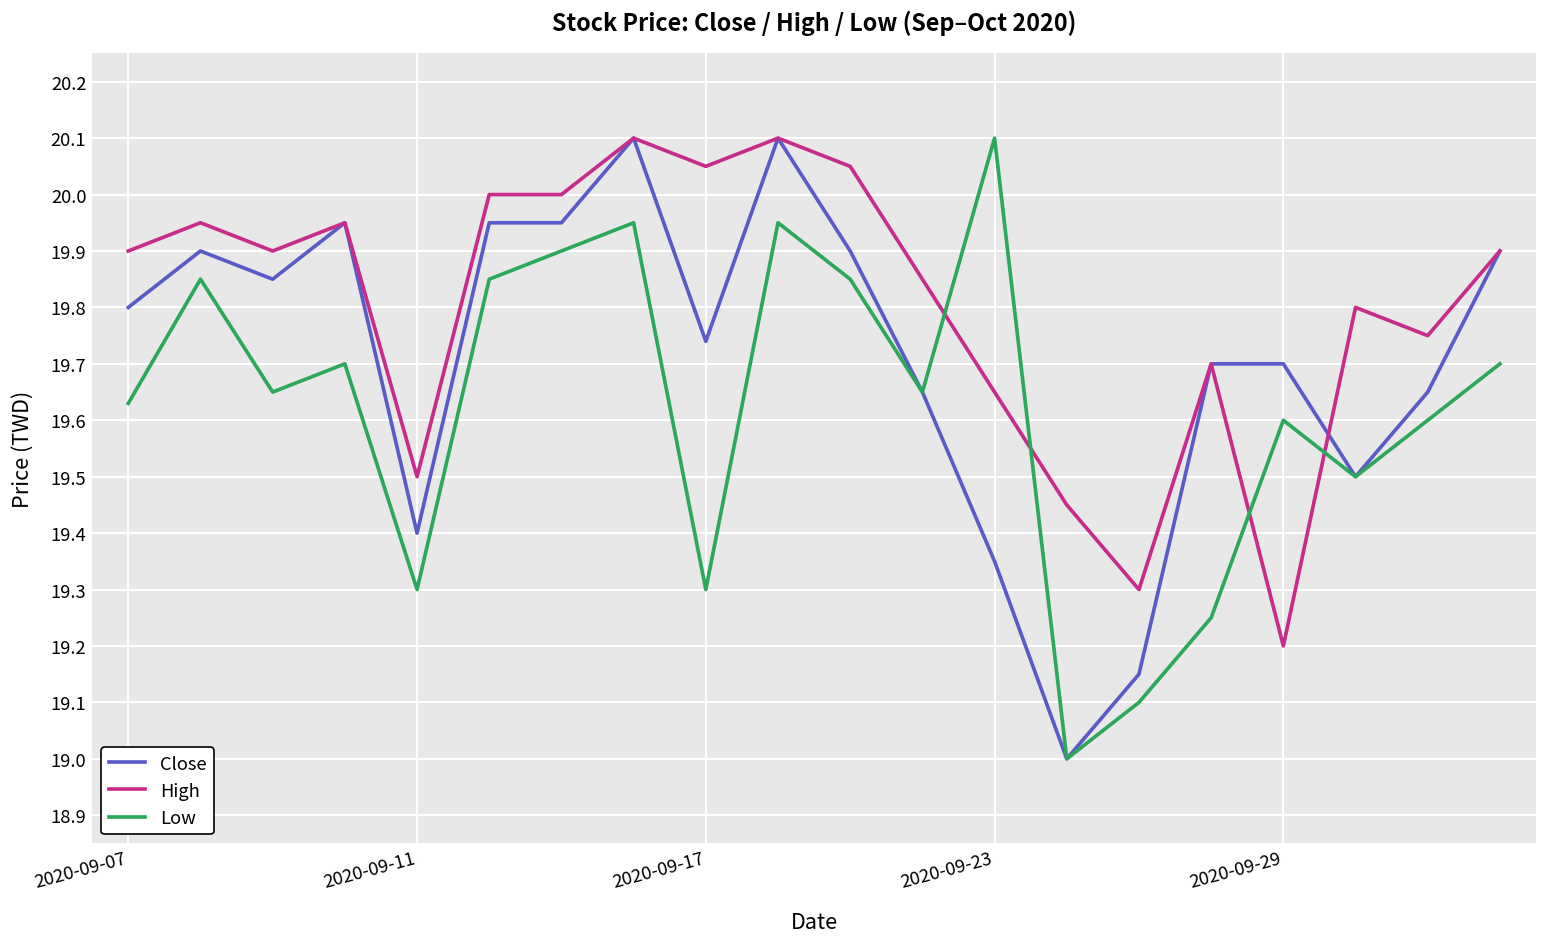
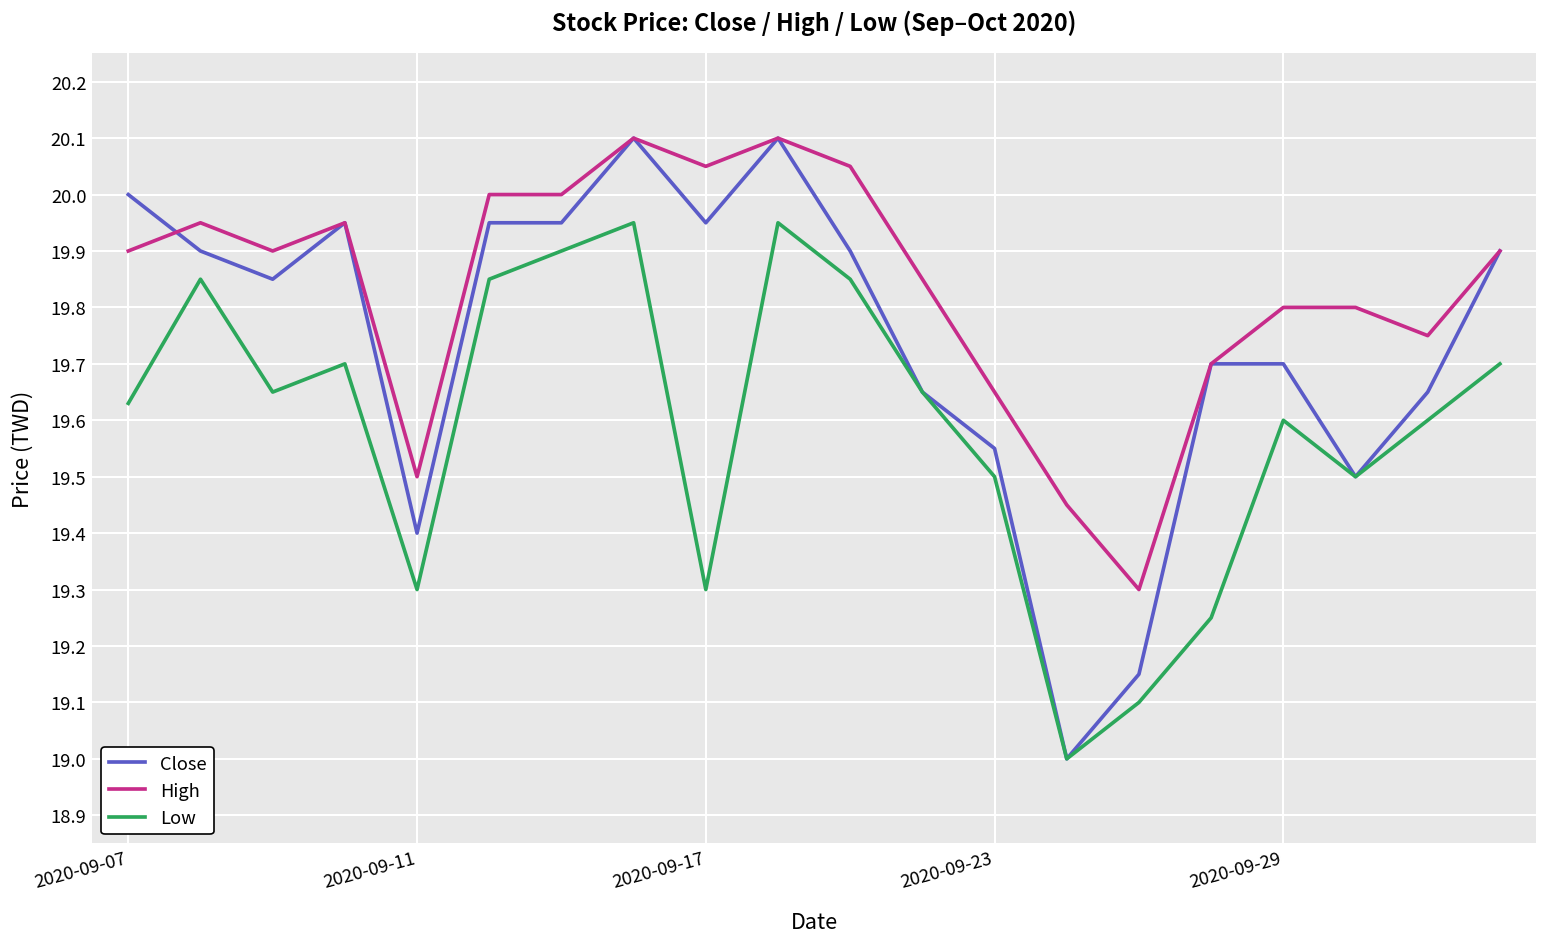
Close, 2020-09-07: 19.8 -> 20.0
Close, 2020-09-17: 19.74 -> 19.95
Close, 2020-09-23: 19.35 -> 19.55
Low, 2020-09-23: 20.1 -> 19.5
High, 2020-09-29: 19.2 -> 19.8
